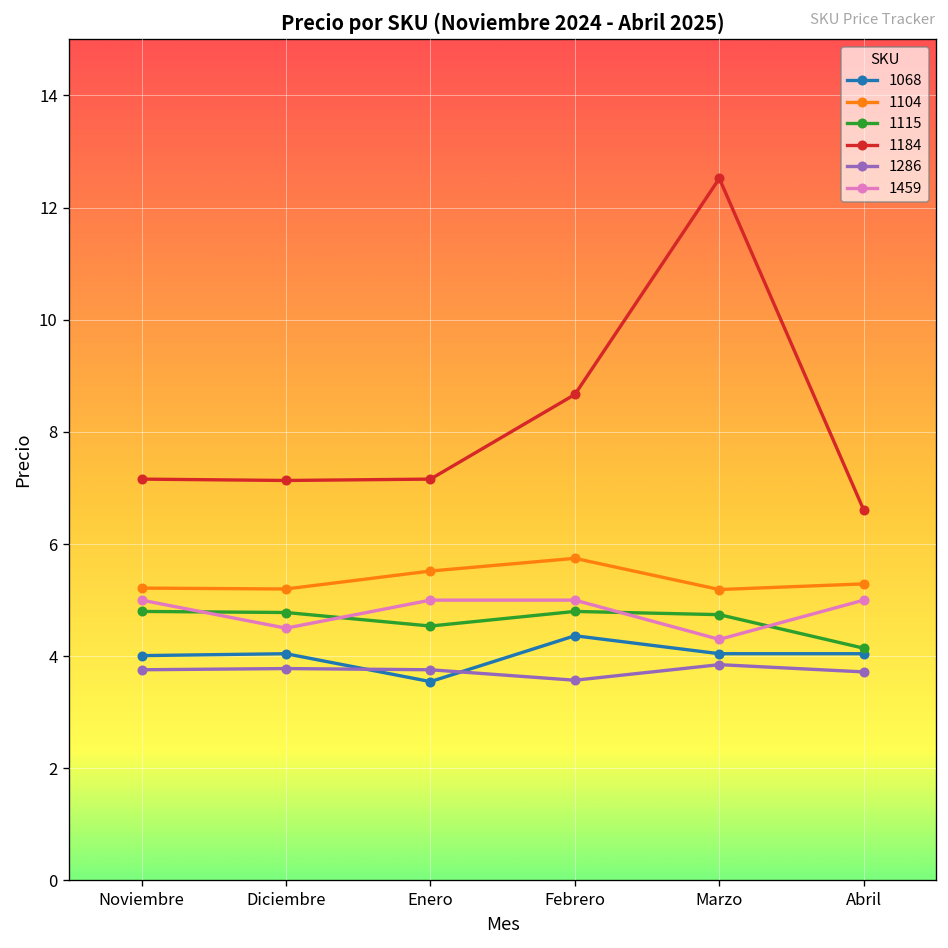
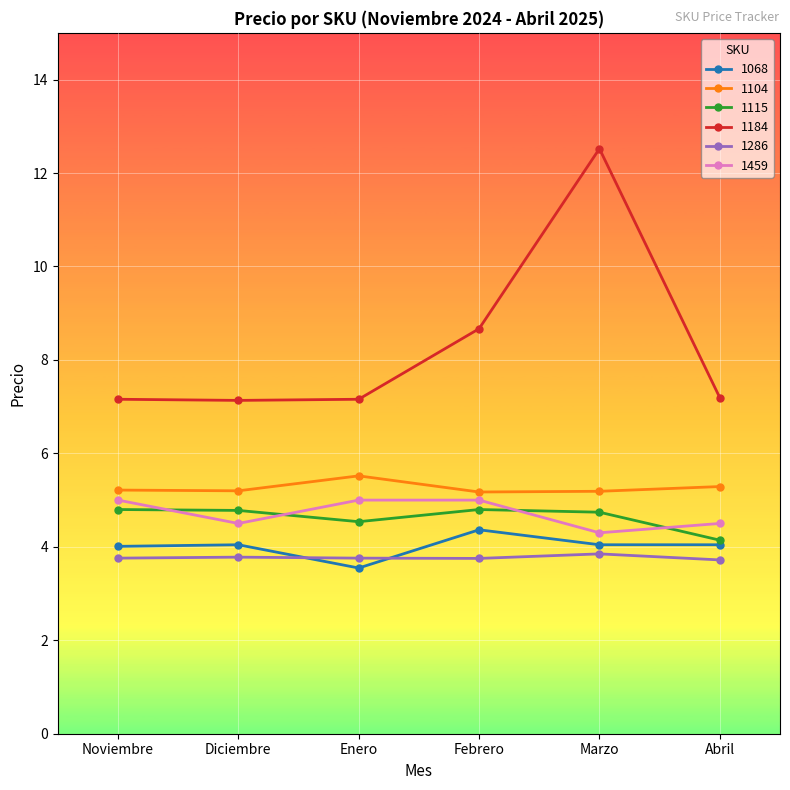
1104, Febrero: 5.7 -> 5.2
1286, Febrero: 3.6 -> 3.8
1184, Abril: 6.6 -> 7.2
1459, Abril: 5.0 -> 4.5
